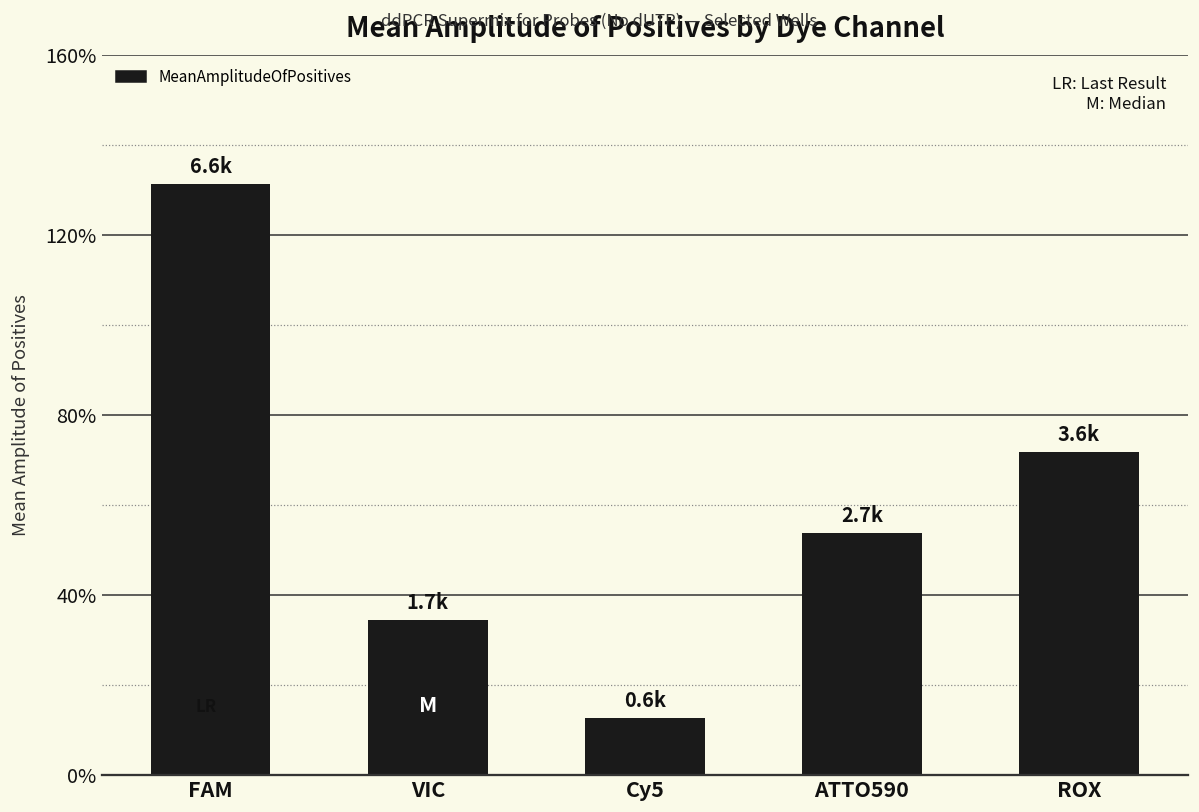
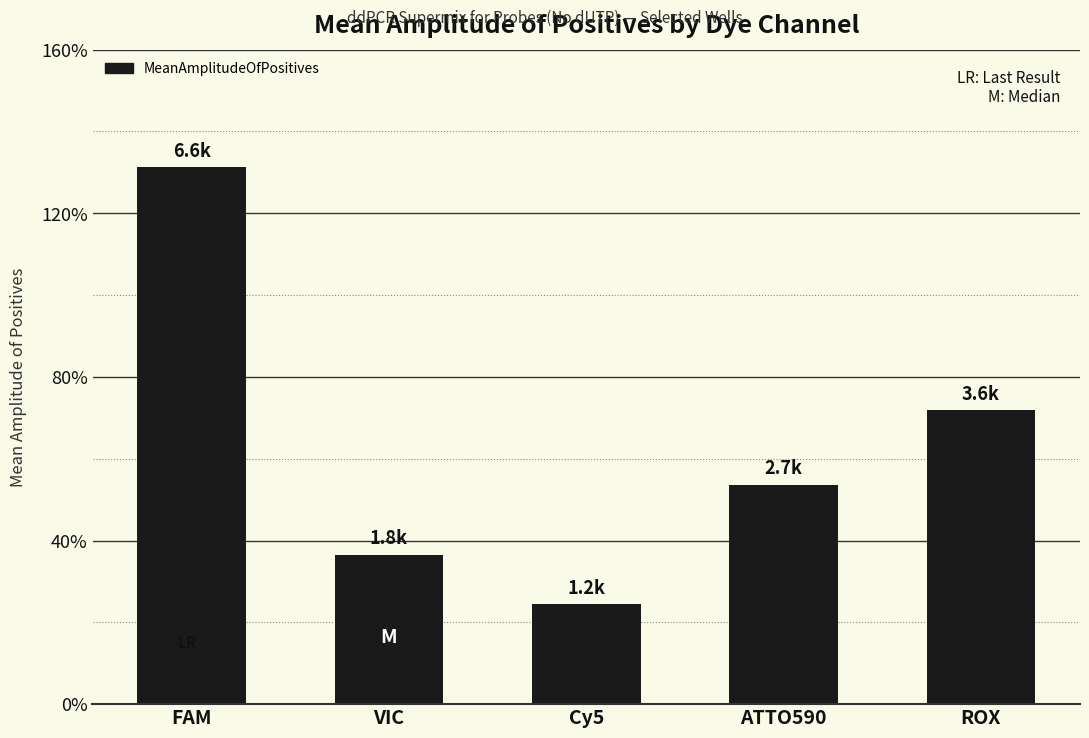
VIC: 1.7k -> 1.8k
Cy5: 0.6k -> 1.2k
